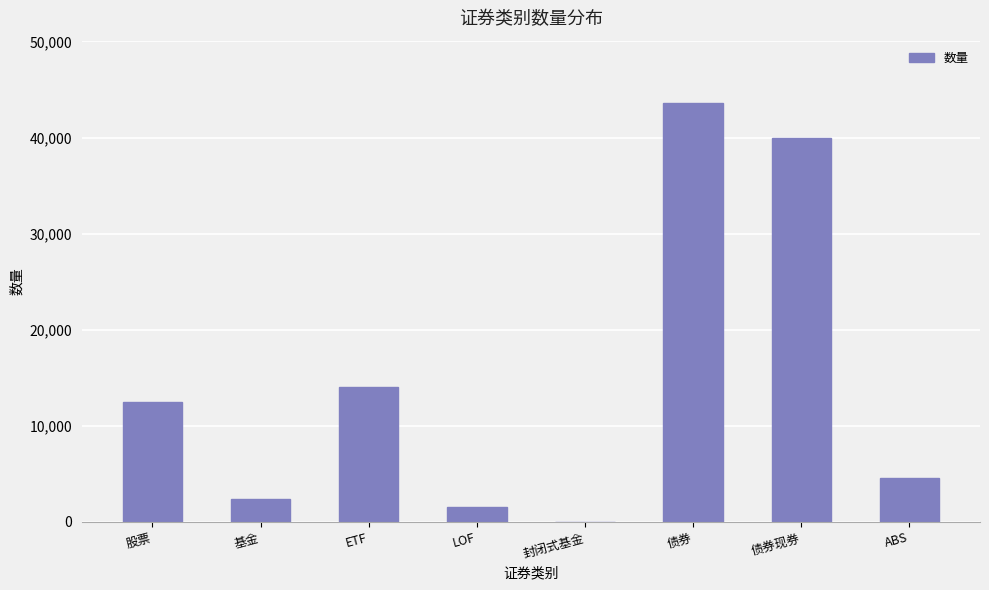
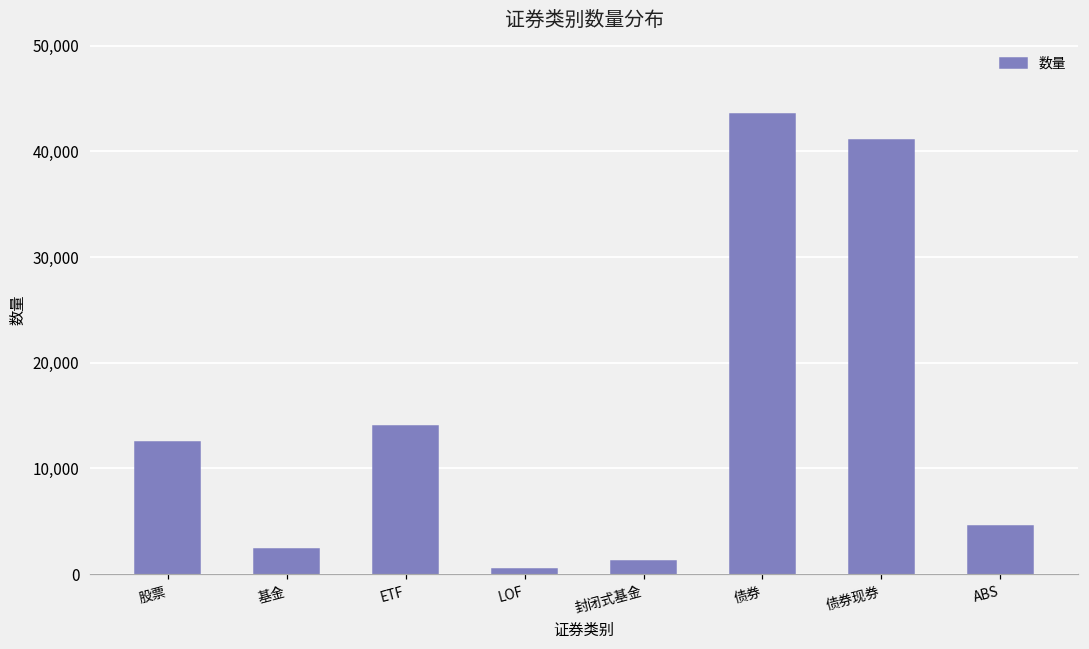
LOF: 2,000 -> 0
封闭式基金: 0 -> 1,000
债券现券: 40,000 -> 41,000
